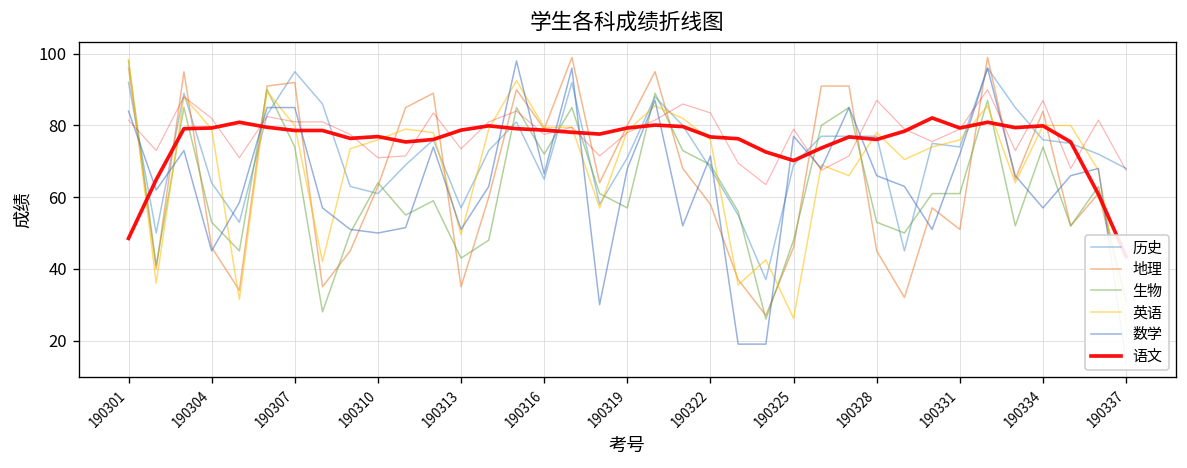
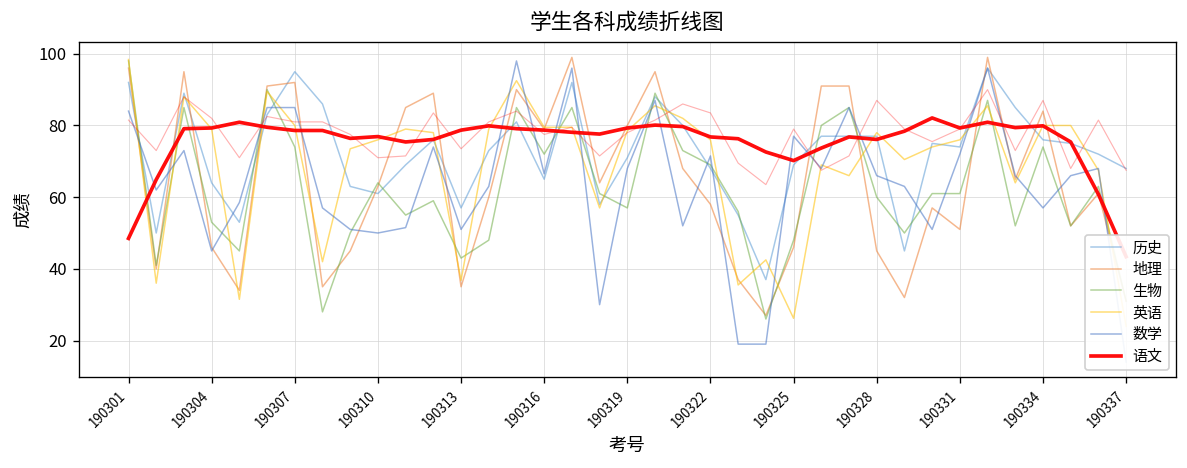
英语, 190313: 50 -> 37
生物, 190328: 53 -> 60
